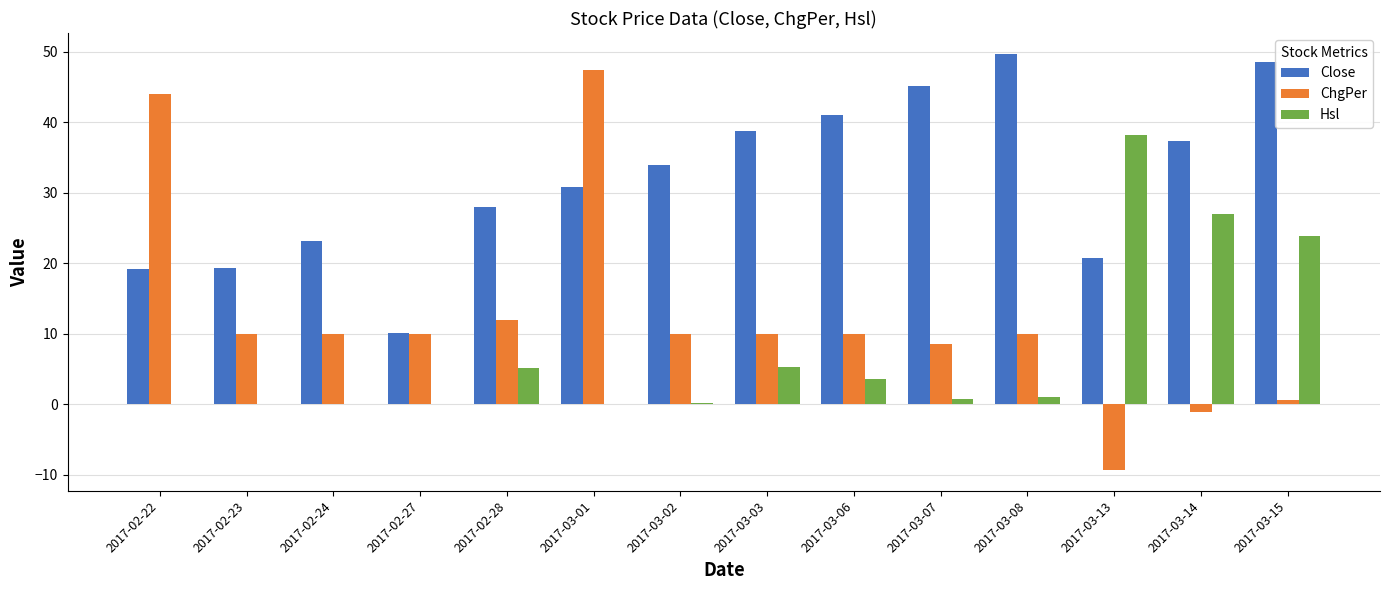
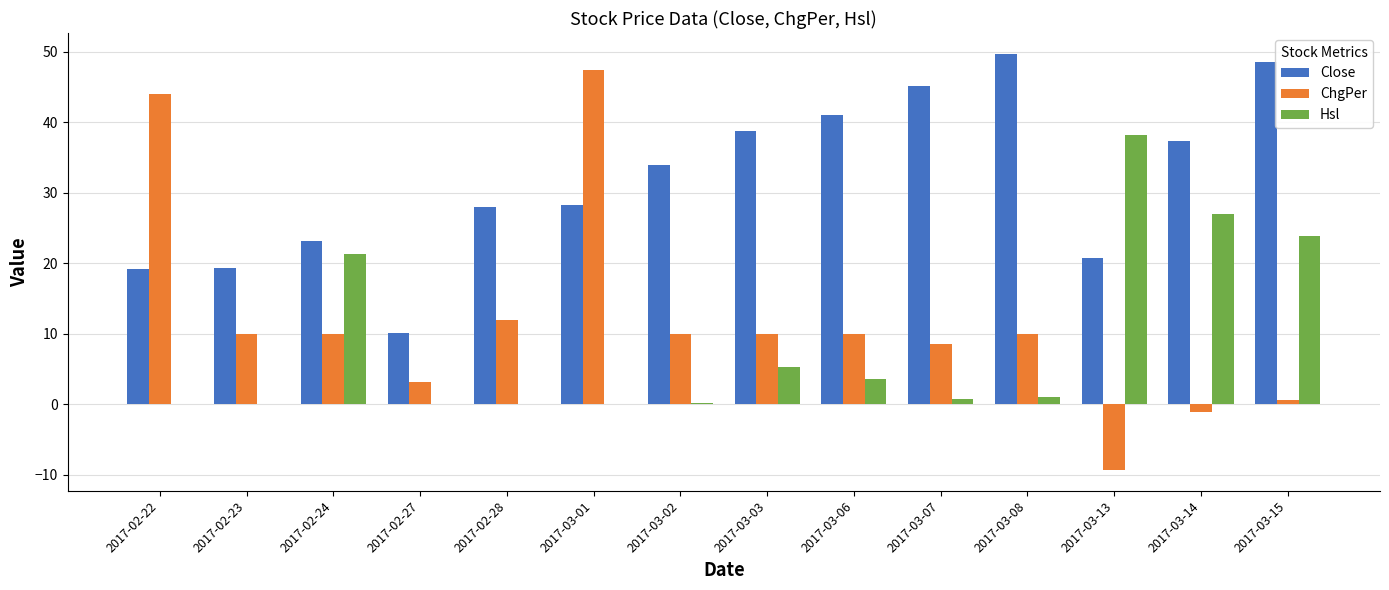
Hsl, 2017-02-24: 0 -> 21
ChgPer, 2017-02-27: 10 -> 3
Hsl, 2017-02-28: 5 -> 0
Close, 2017-03-01: 31 -> 28
